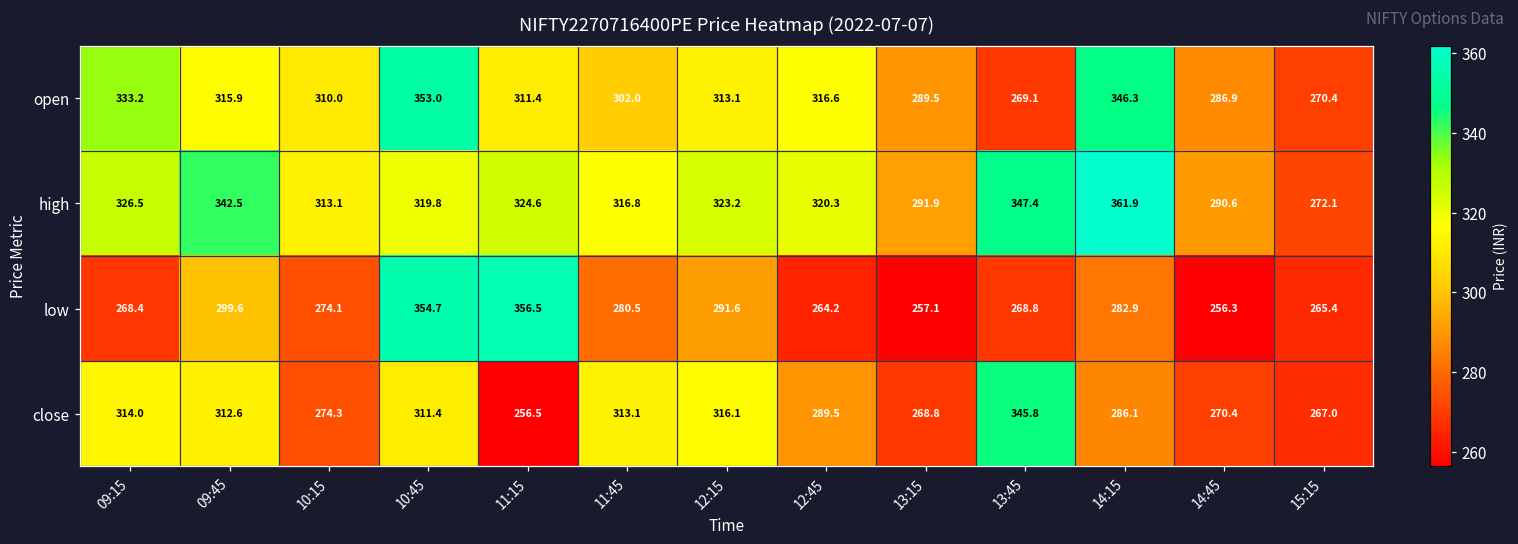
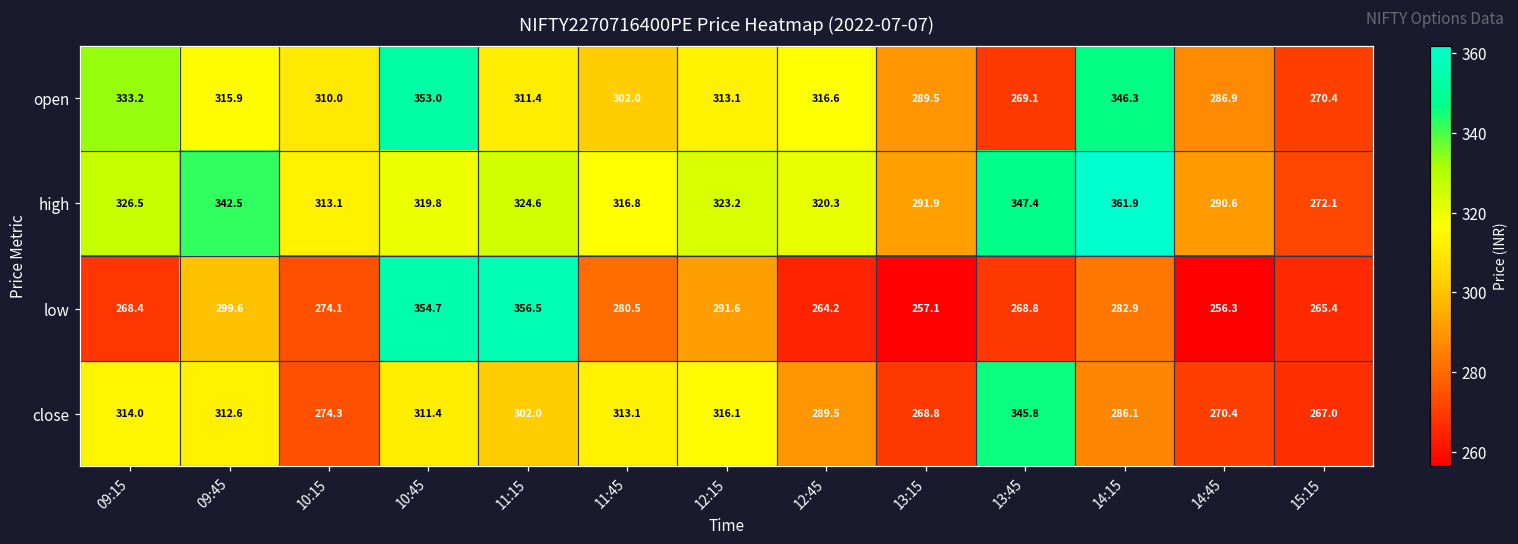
close, 11:15: 256.5 -> 302.0
